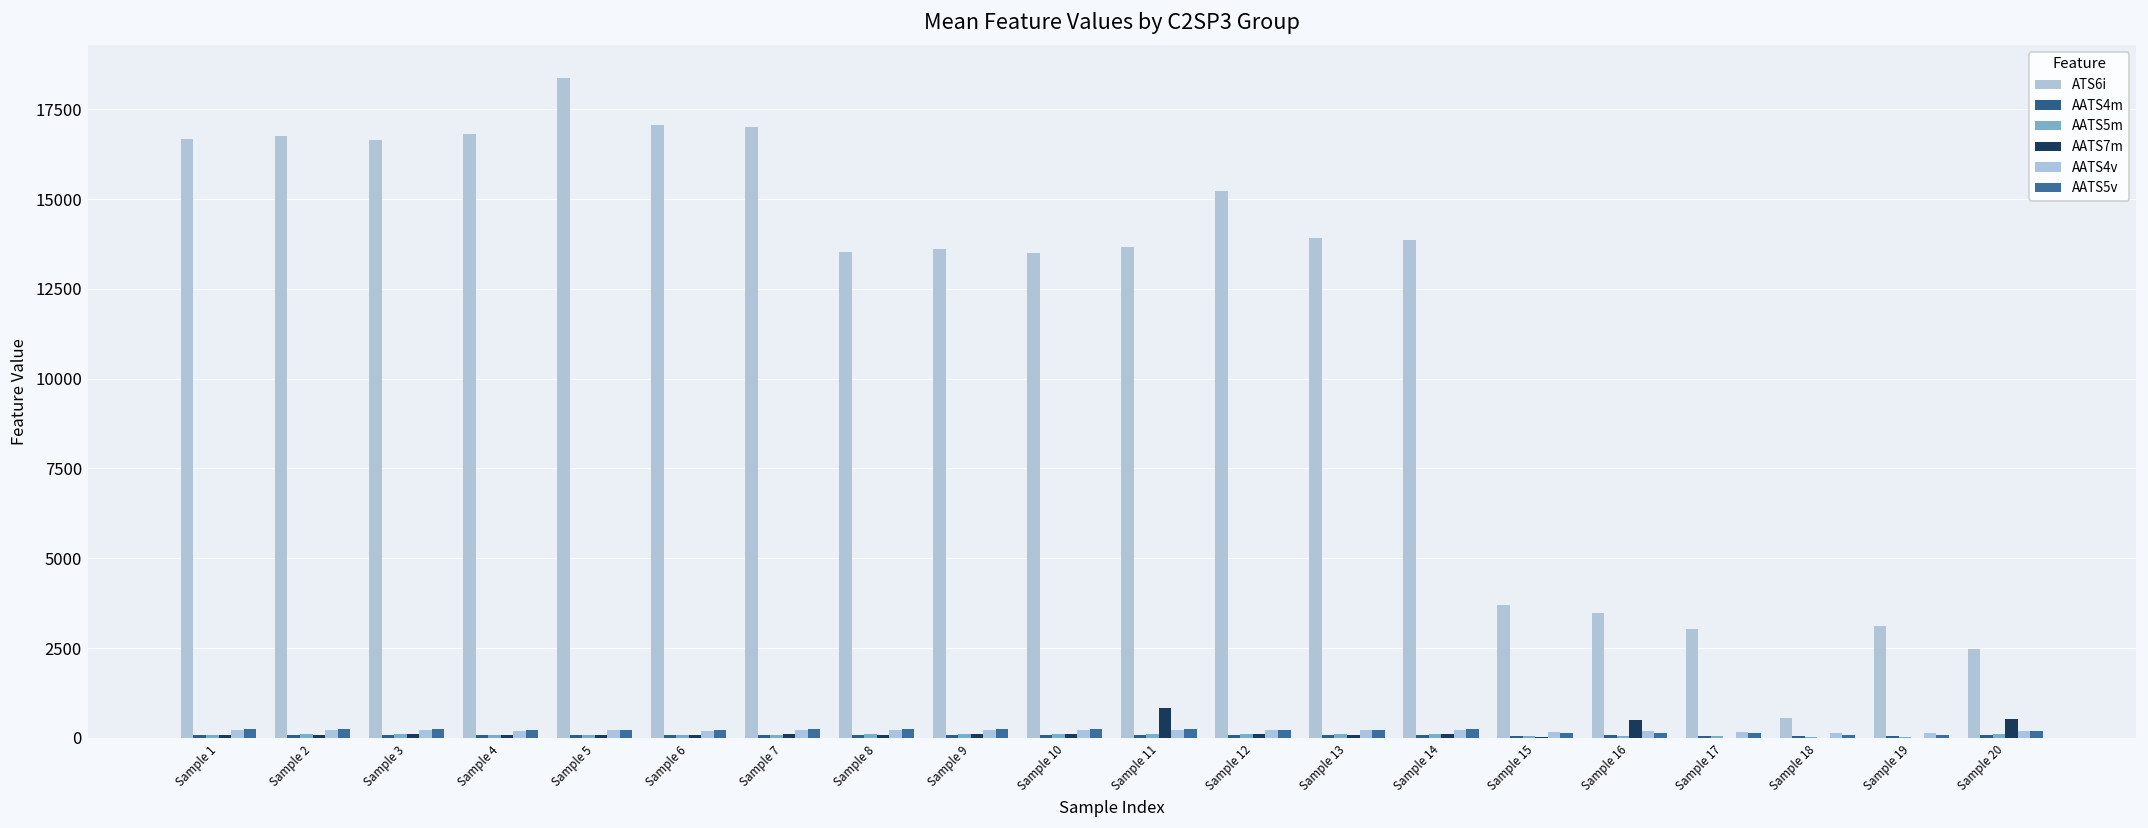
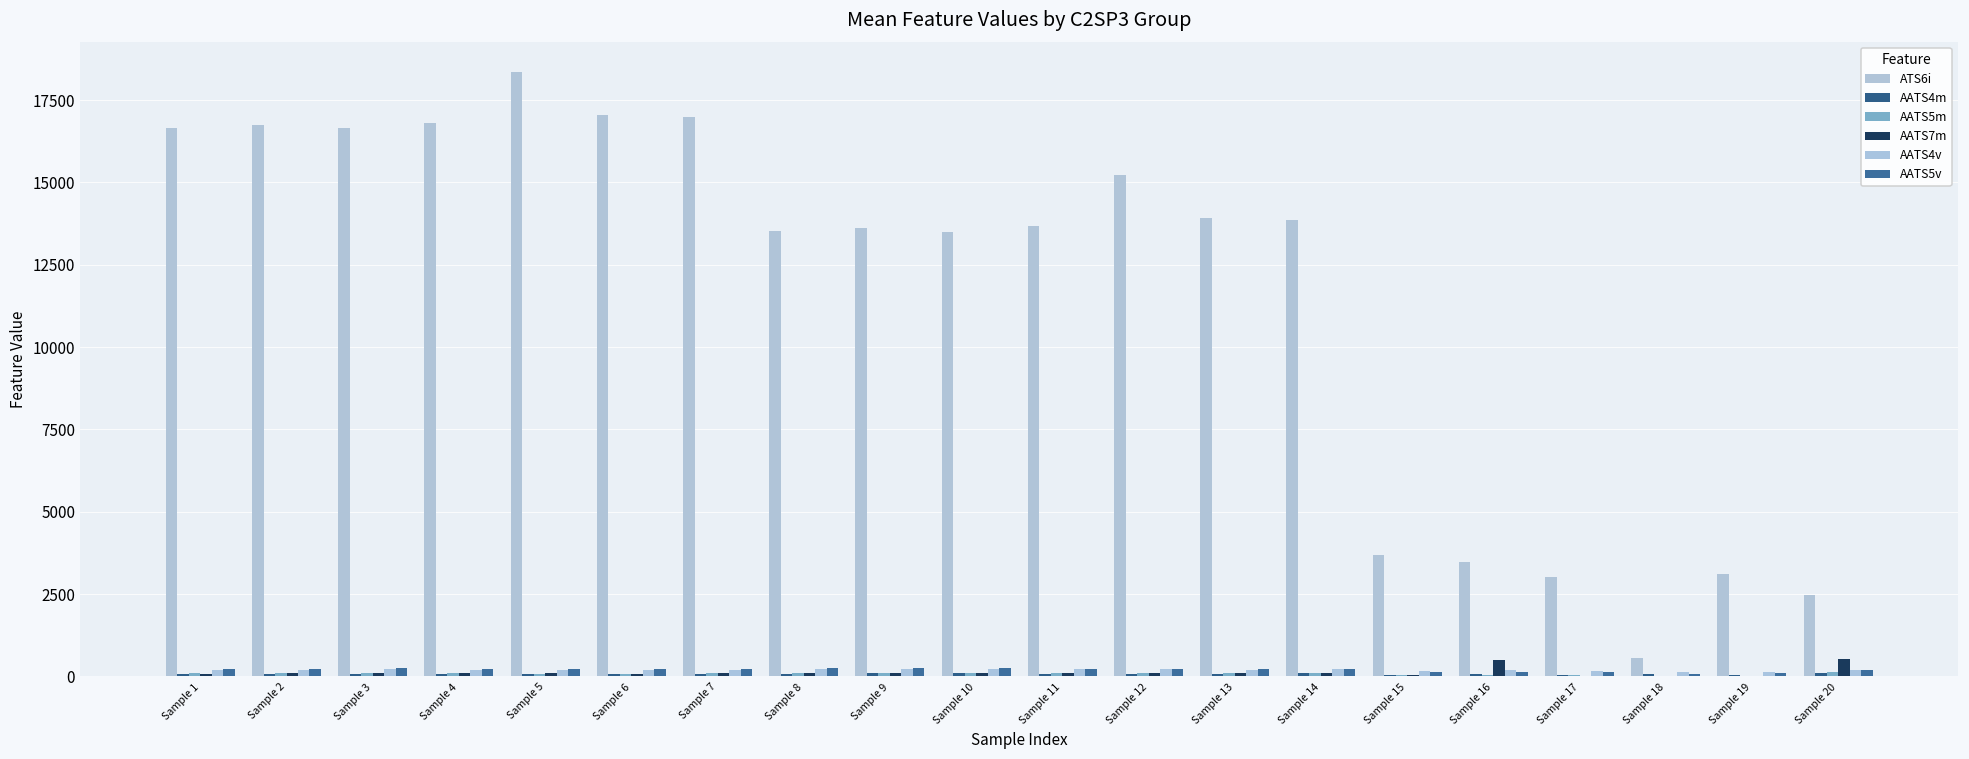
AATS7m, Sample 11: 800 -> 100
